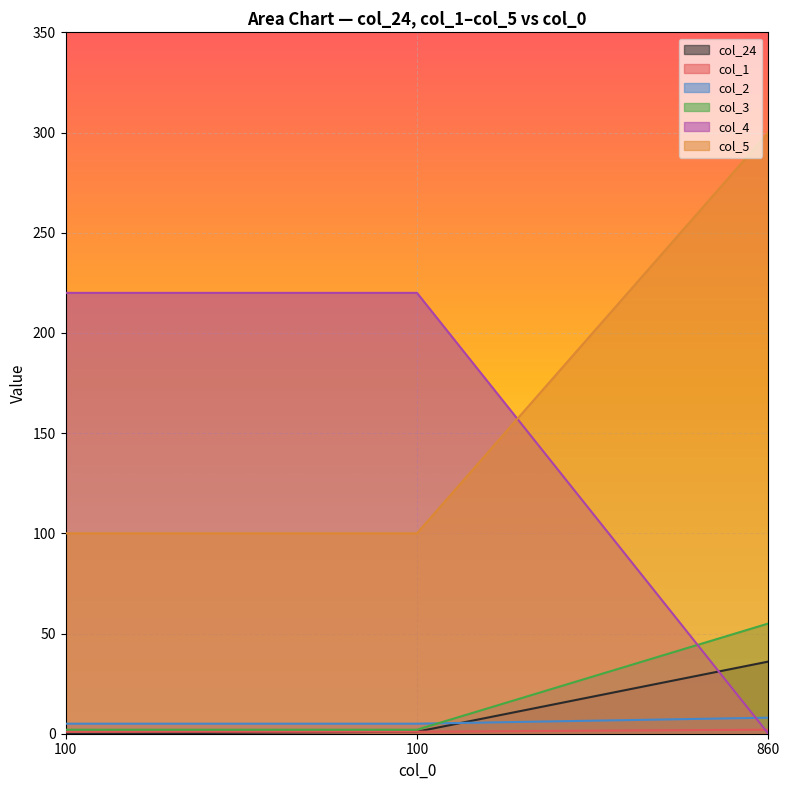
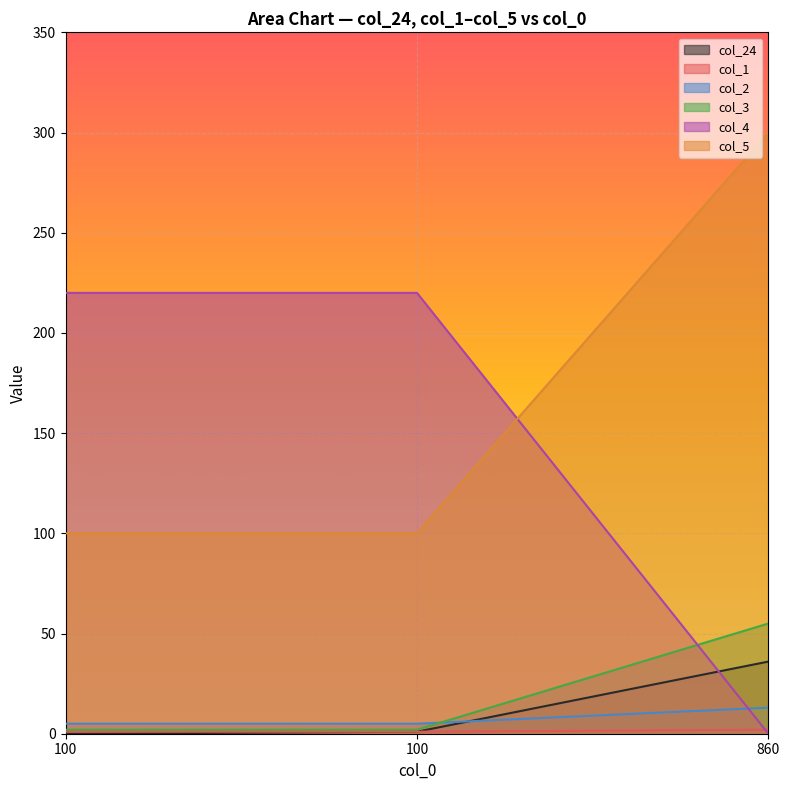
col_2, 860: 8 -> 13
